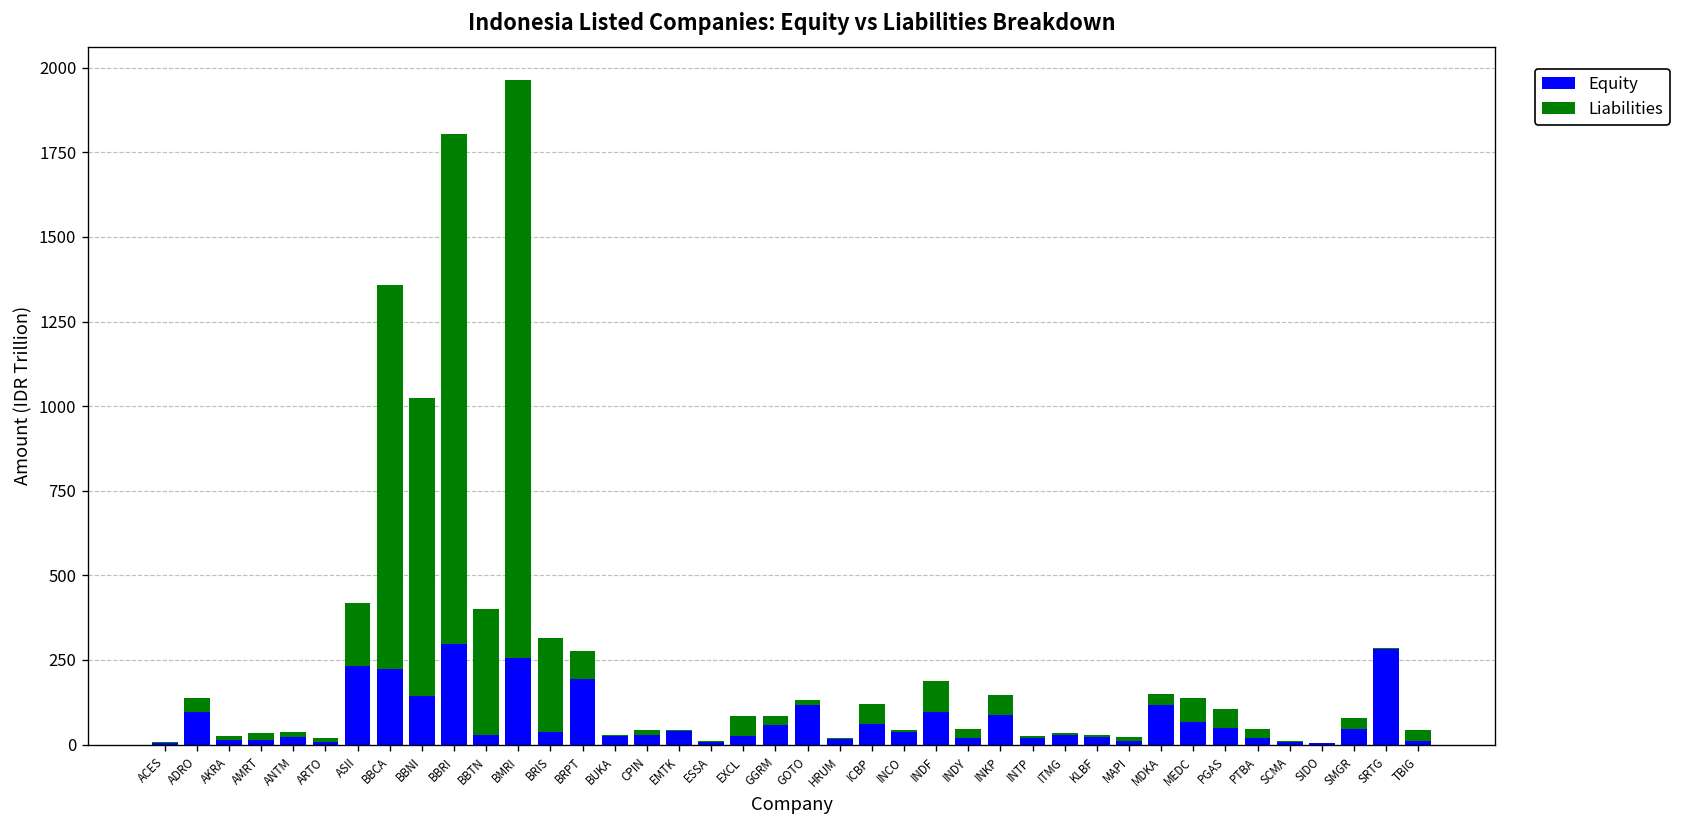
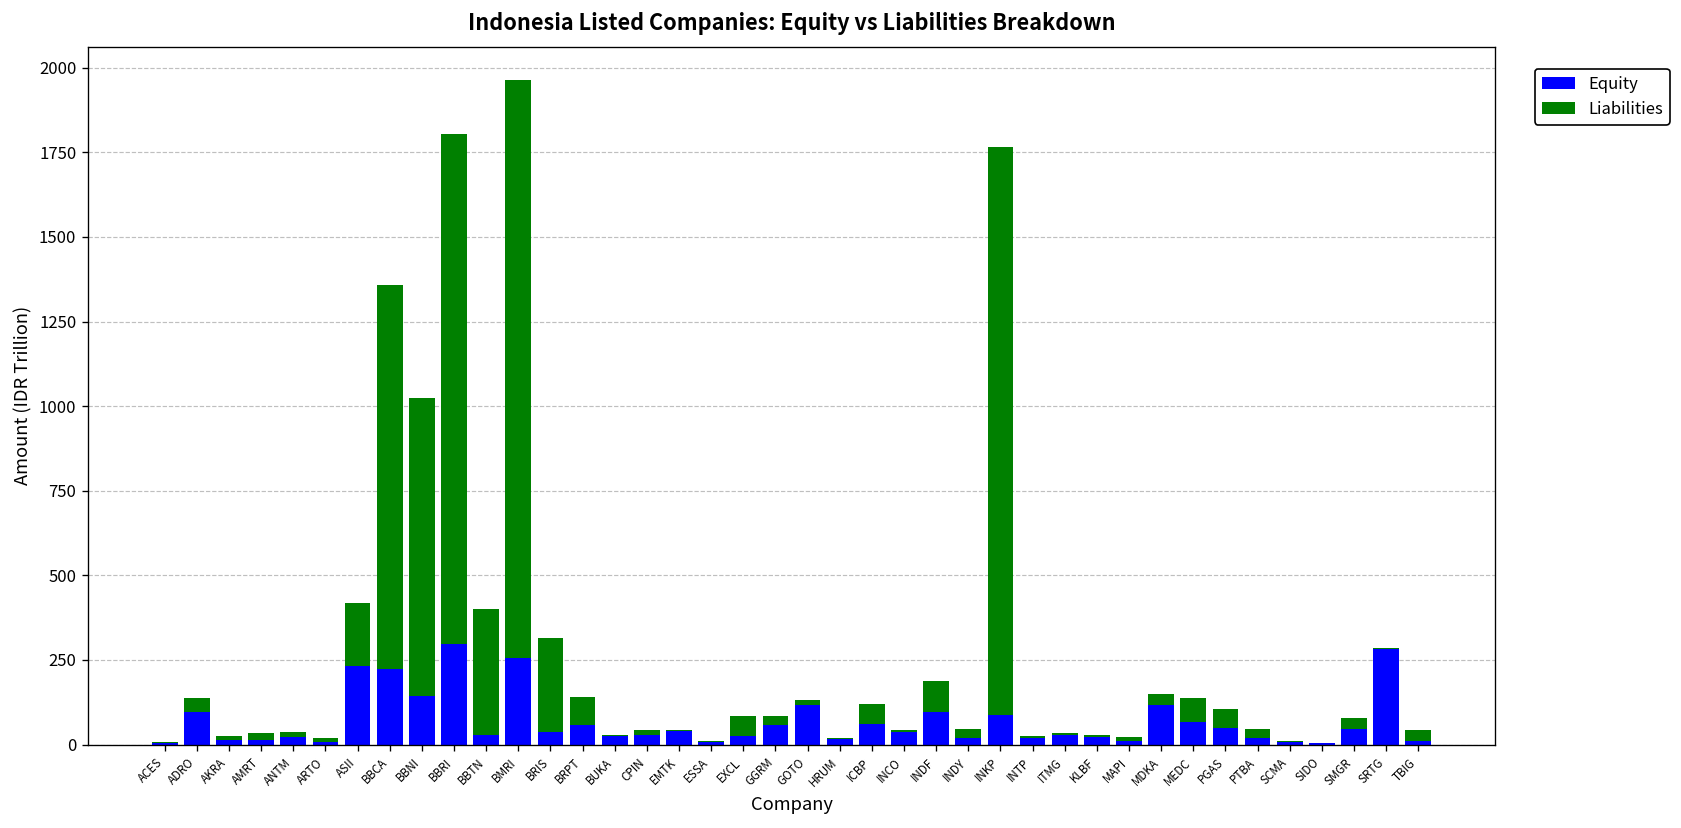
Equity, BRPT: 190 -> 60
Liabilities, INKP: 60 -> 1680
